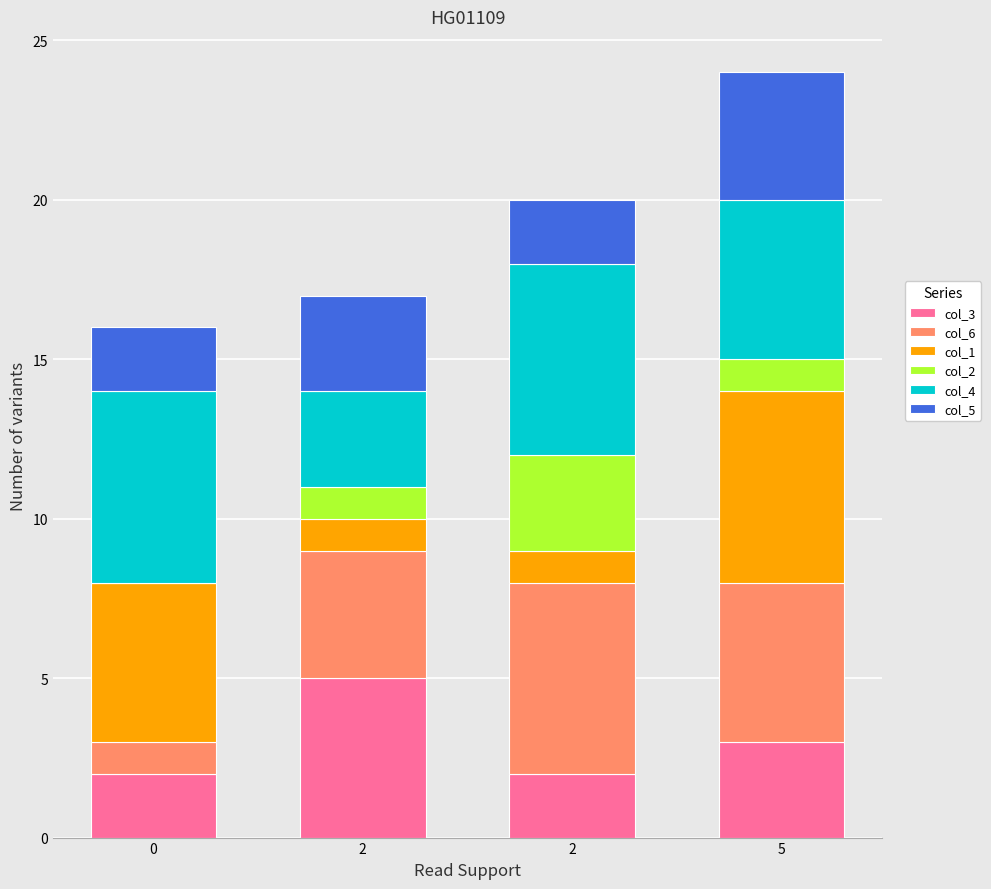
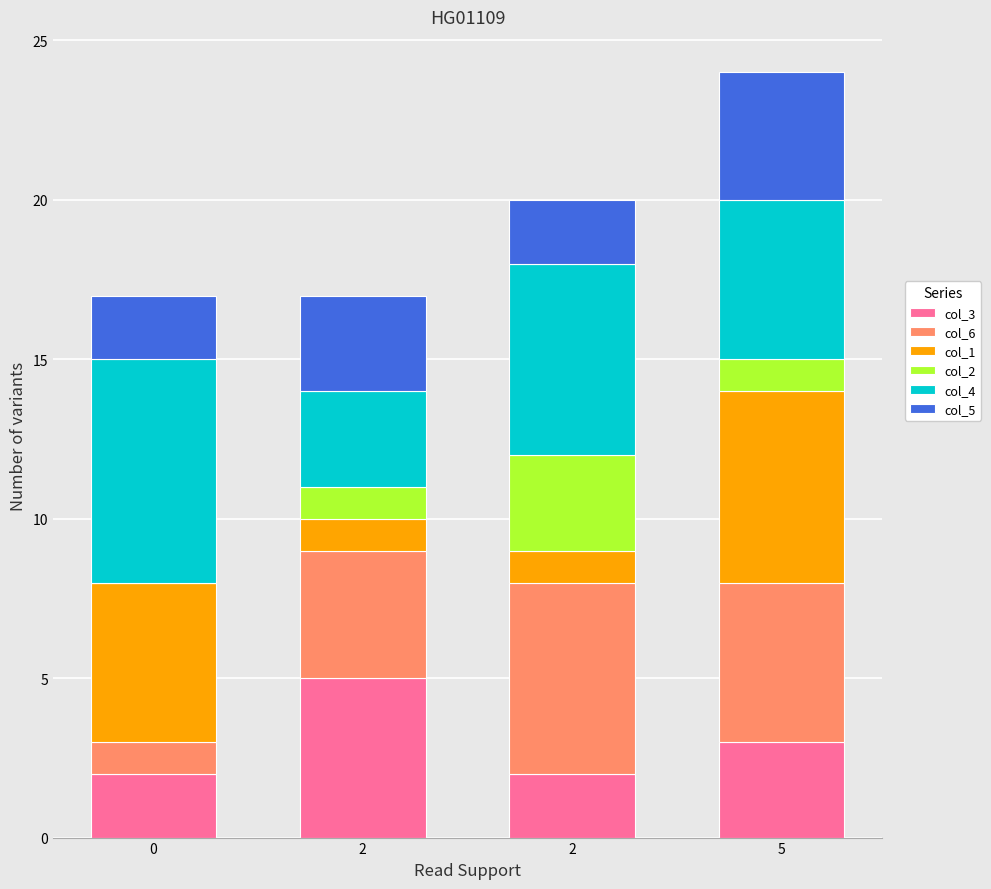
col_4, 0: 6 -> 7
